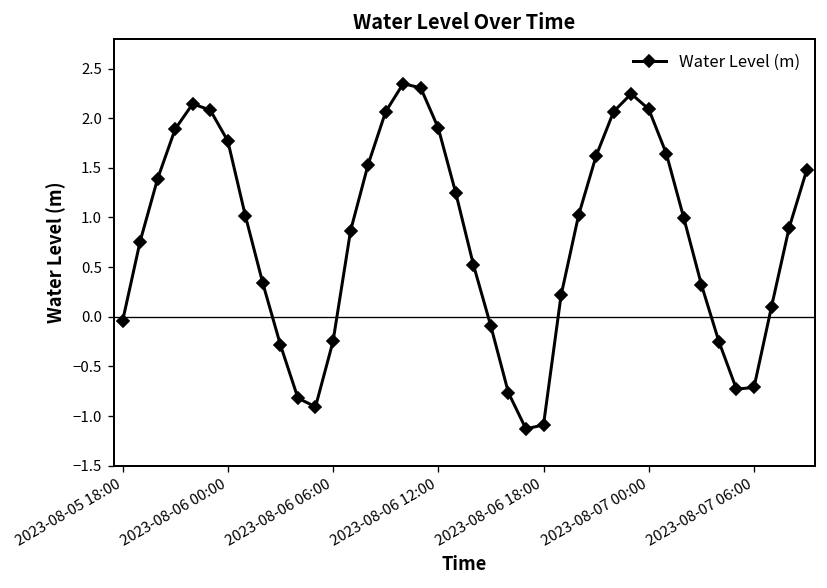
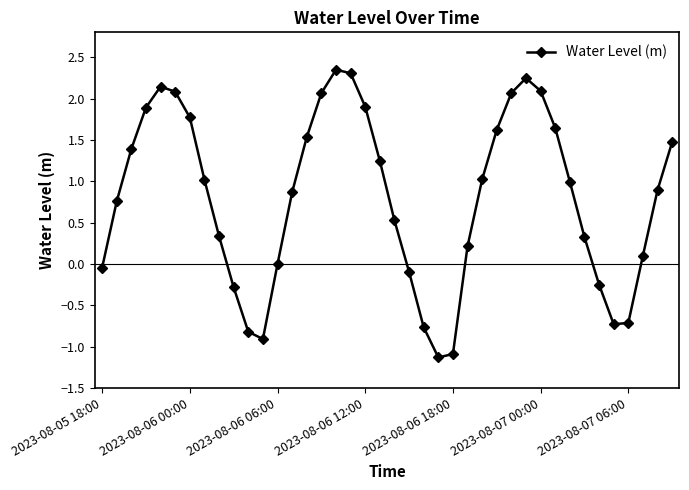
2023-08-06 06:00: -0.2 -> 0.0
